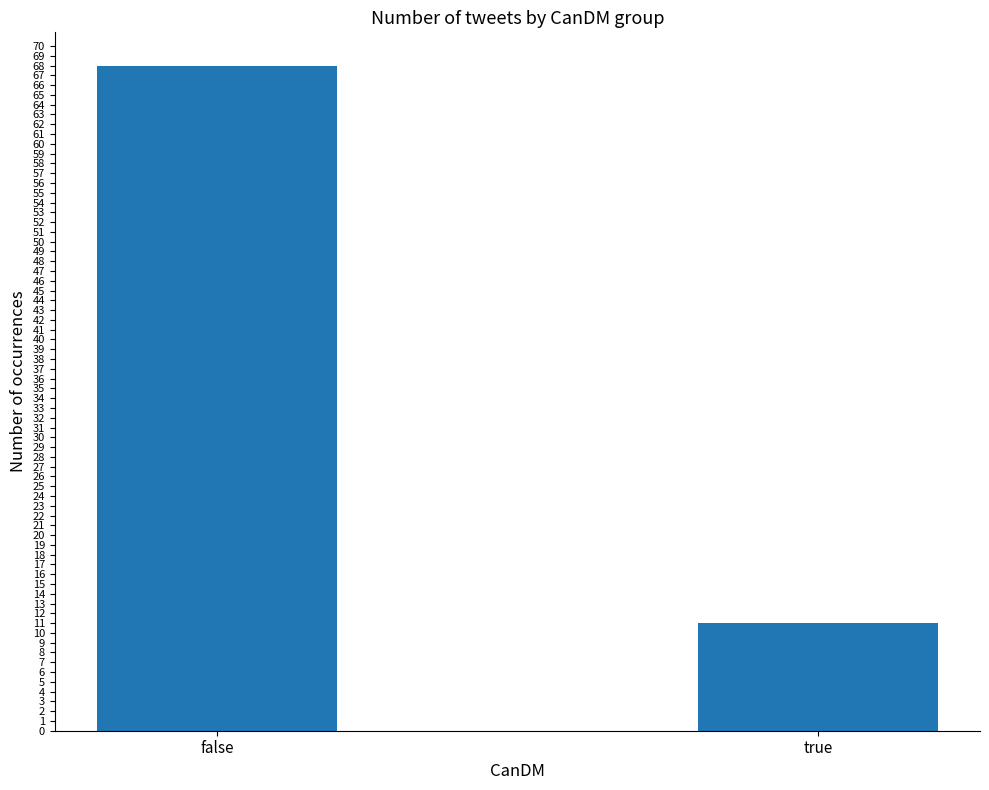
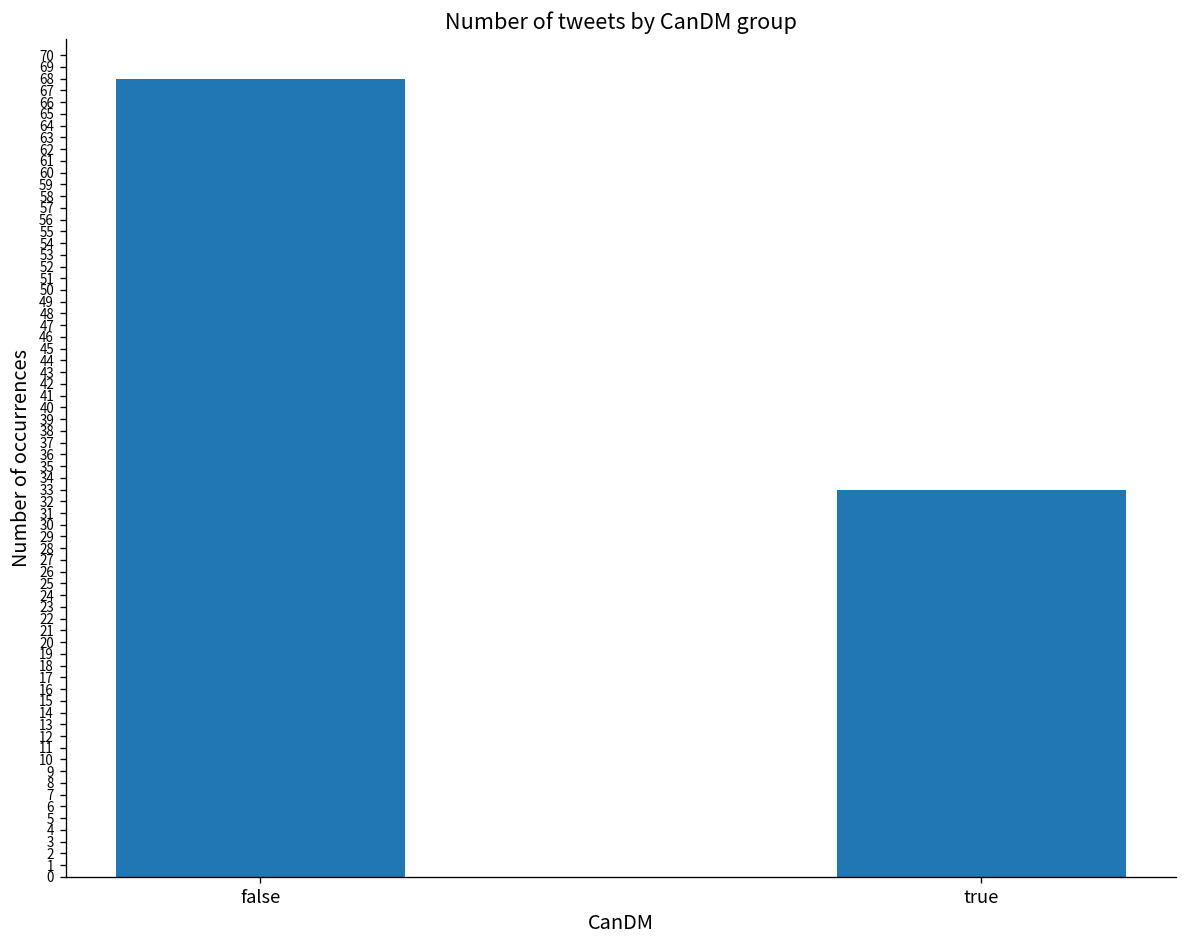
true: 11 -> 33
